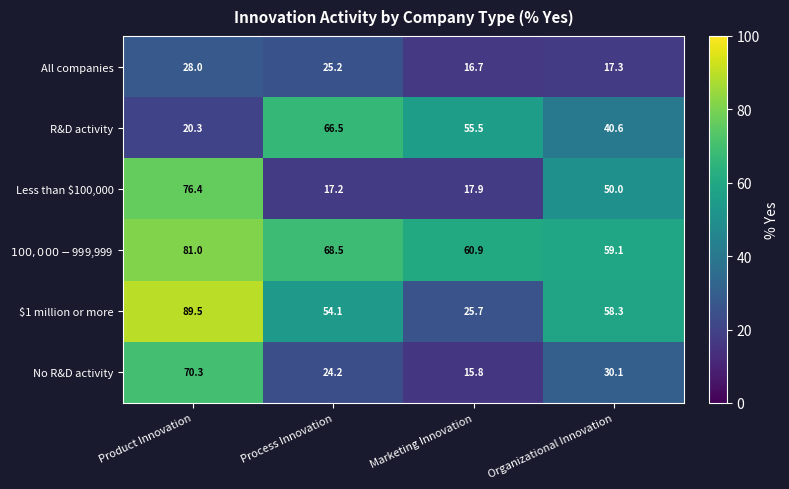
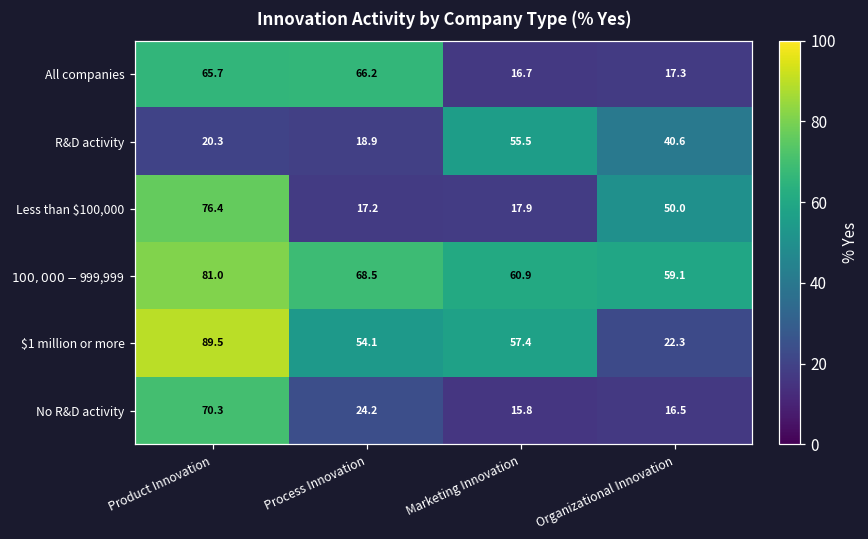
All companies, Product Innovation: 28.0 -> 65.7
All companies, Process Innovation: 25.2 -> 66.2
R&D activity, Process Innovation: 66.5 -> 18.9
$1 million or more, Marketing Innovation: 25.7 -> 57.4
$1 million or more, Organizational Innovation: 58.3 -> 22.3
No R&D activity, Organizational Innovation: 30.1 -> 16.5
